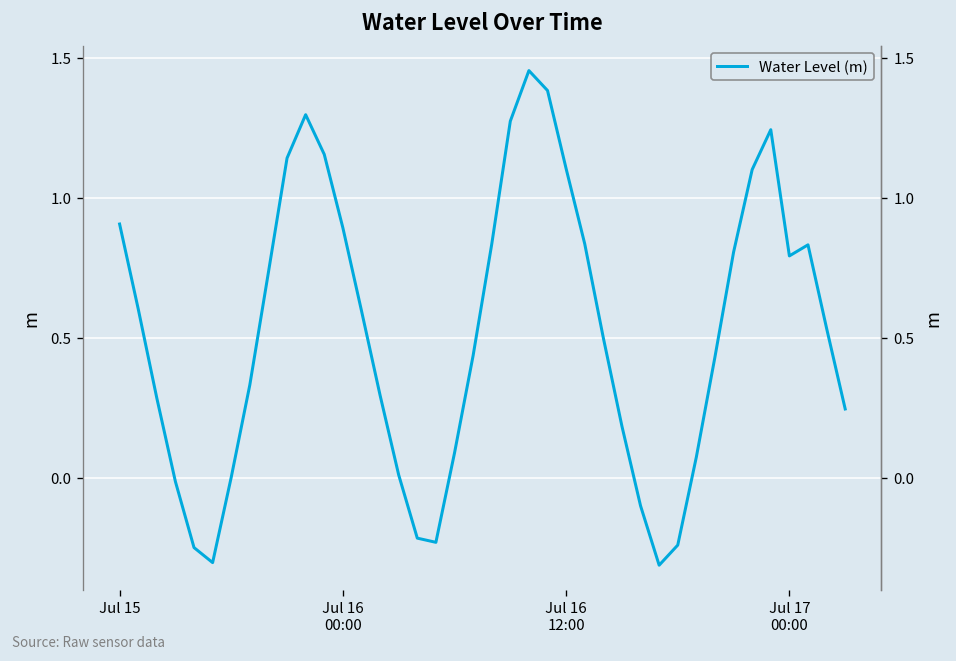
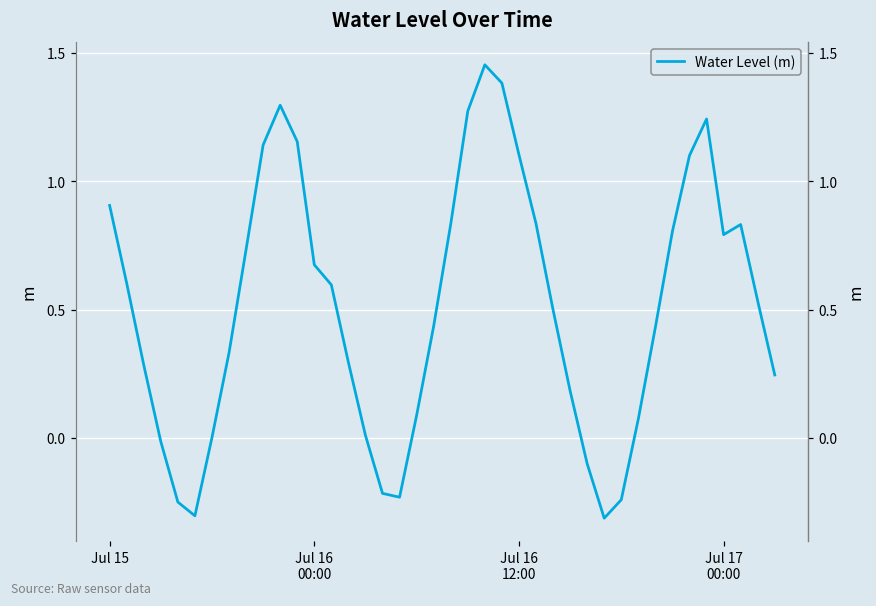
Jul 16 00:00: 0.89 -> 0.67
